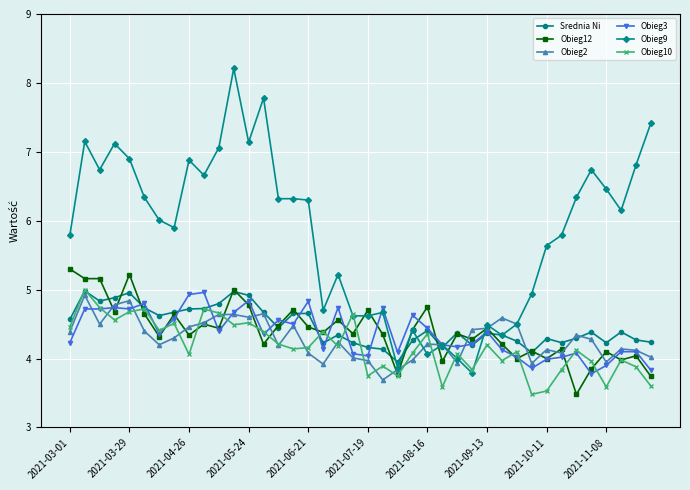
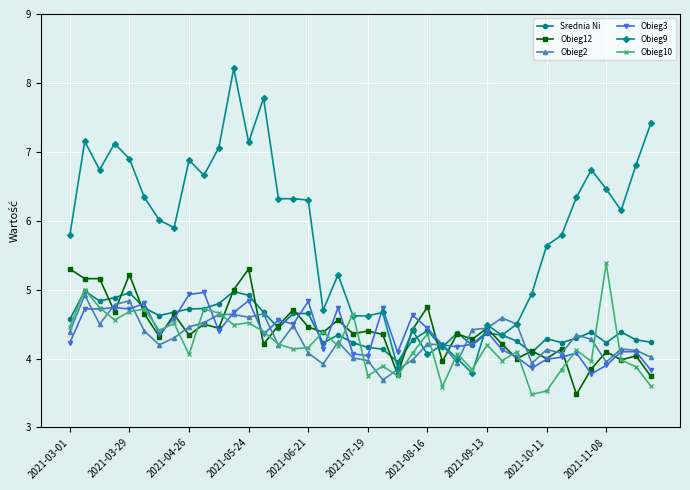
Obieg12, 2021-05-24: 4.8 -> 5.3
Obieg12, 2021-07-19: 4.7 -> 4.4
Obieg10, 2021-11-08: 3.6 -> 5.4
